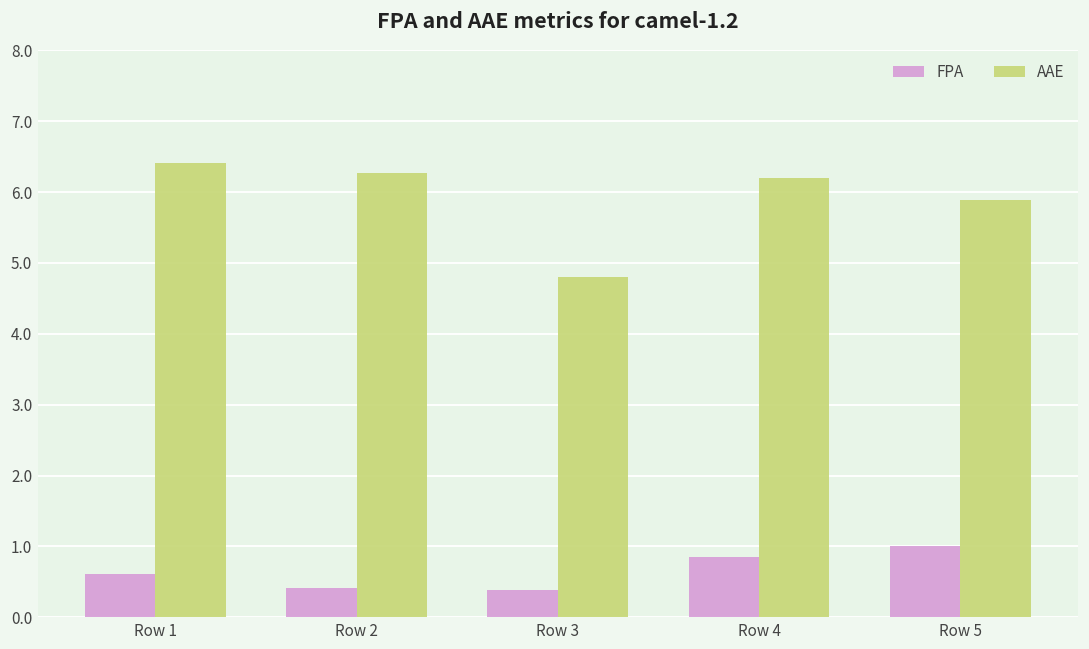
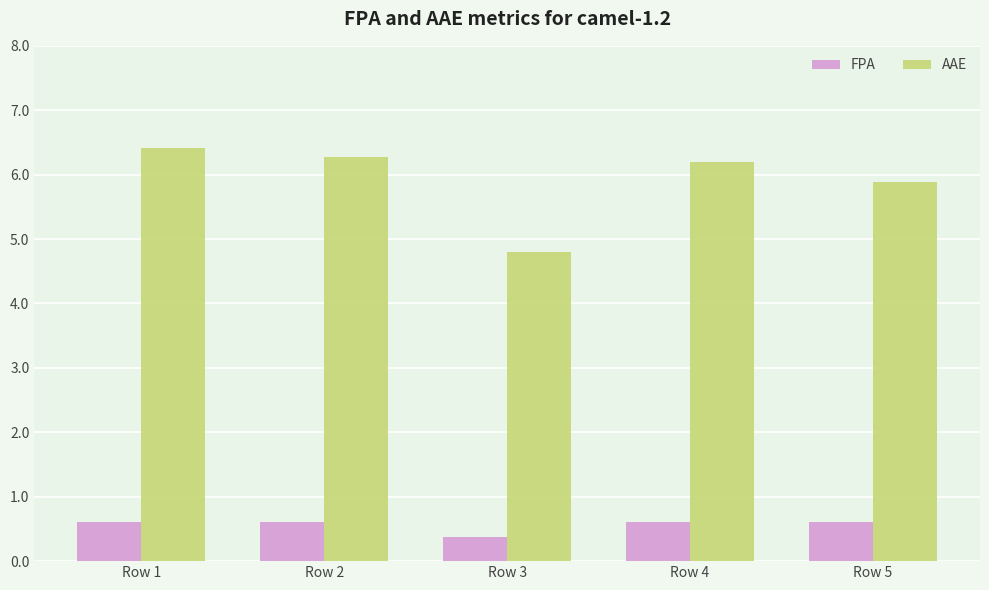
FPA, Row 2: 0.4 -> 0.6
FPA, Row 4: 0.9 -> 0.6
FPA, Row 5: 1.0 -> 0.6
